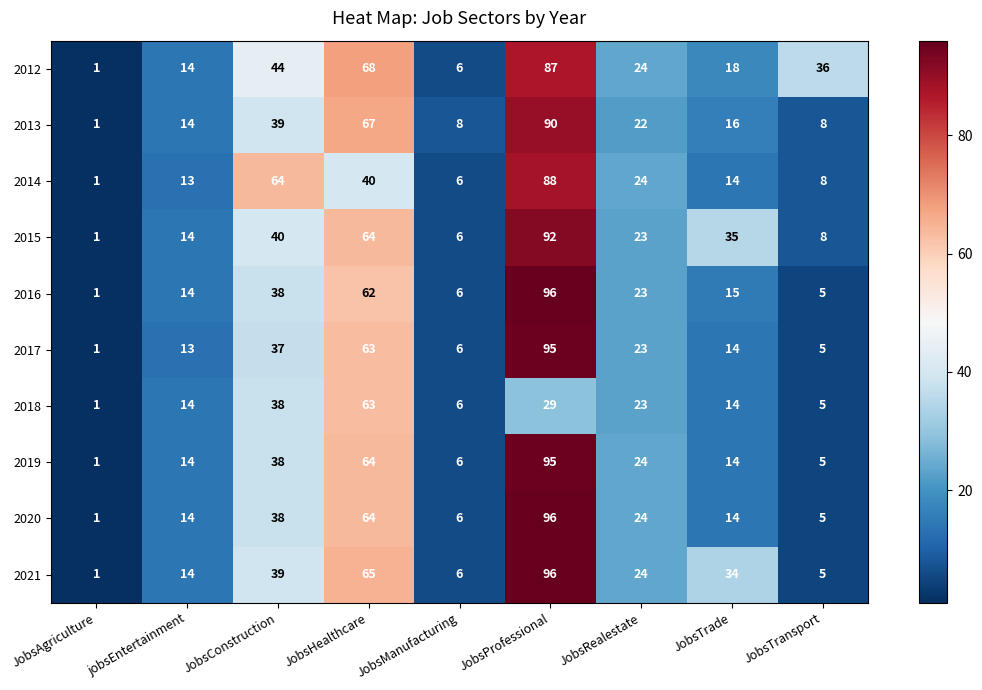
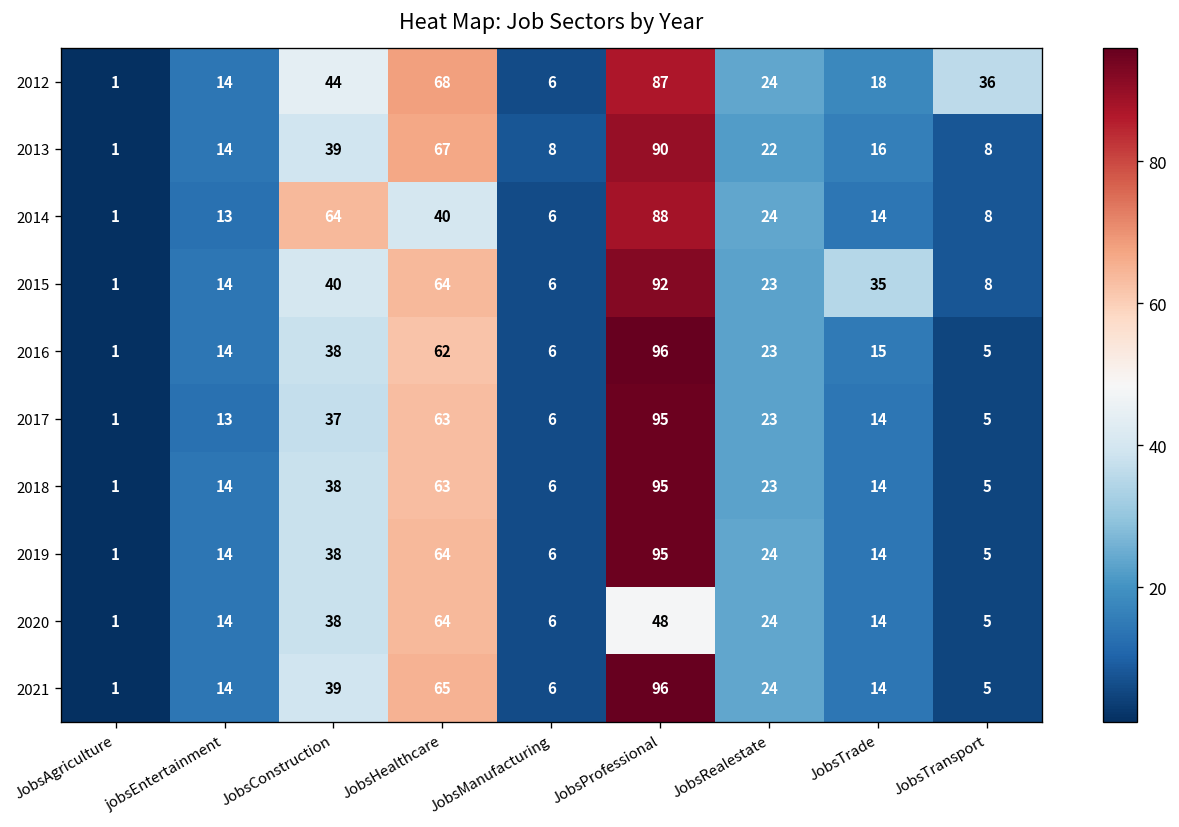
2018, JobsProfessional: 29 -> 95
2020, JobsProfessional: 96 -> 48
2021, JobsTrade: 34 -> 14
